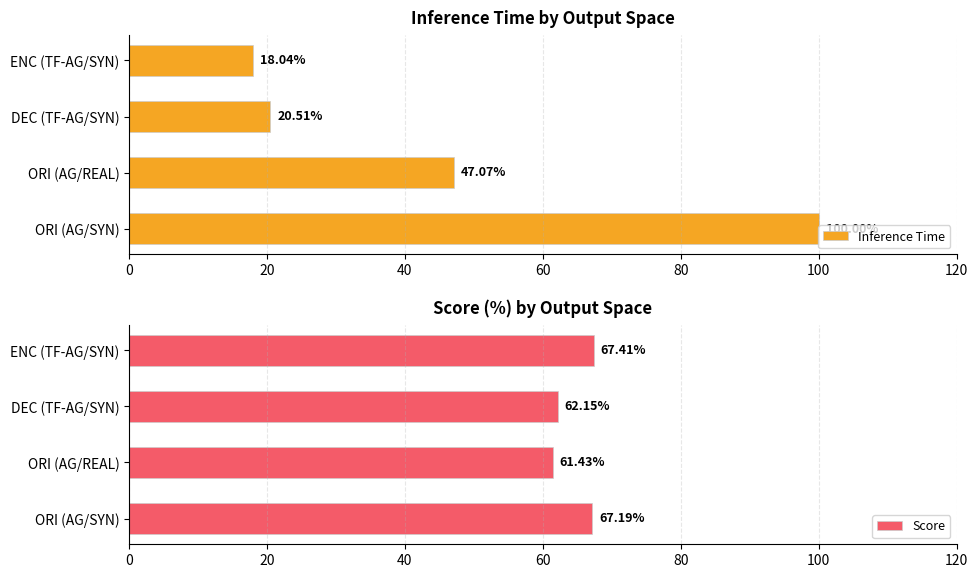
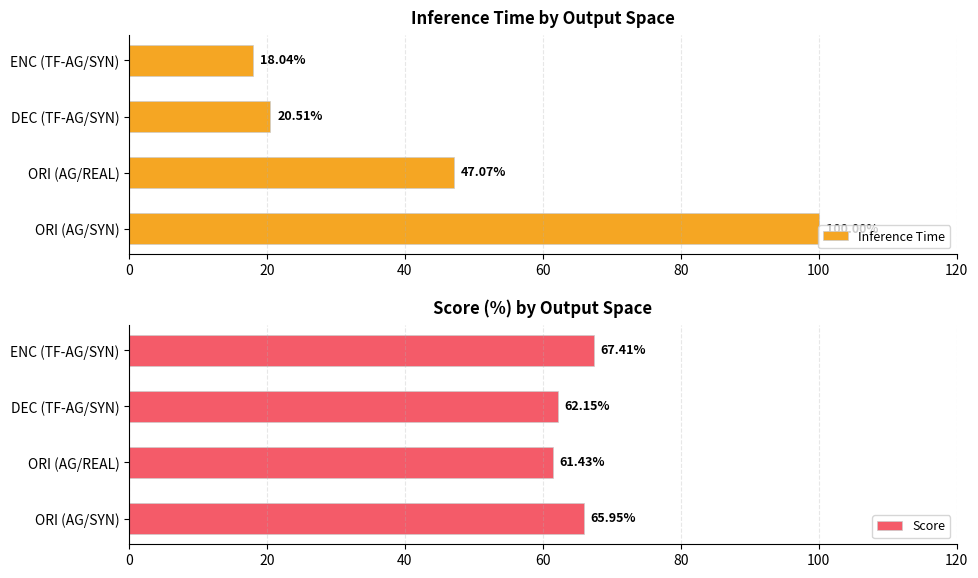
Score (%) by Output Space, ORI (AG/SYN): 67.19% -> 65.95%
